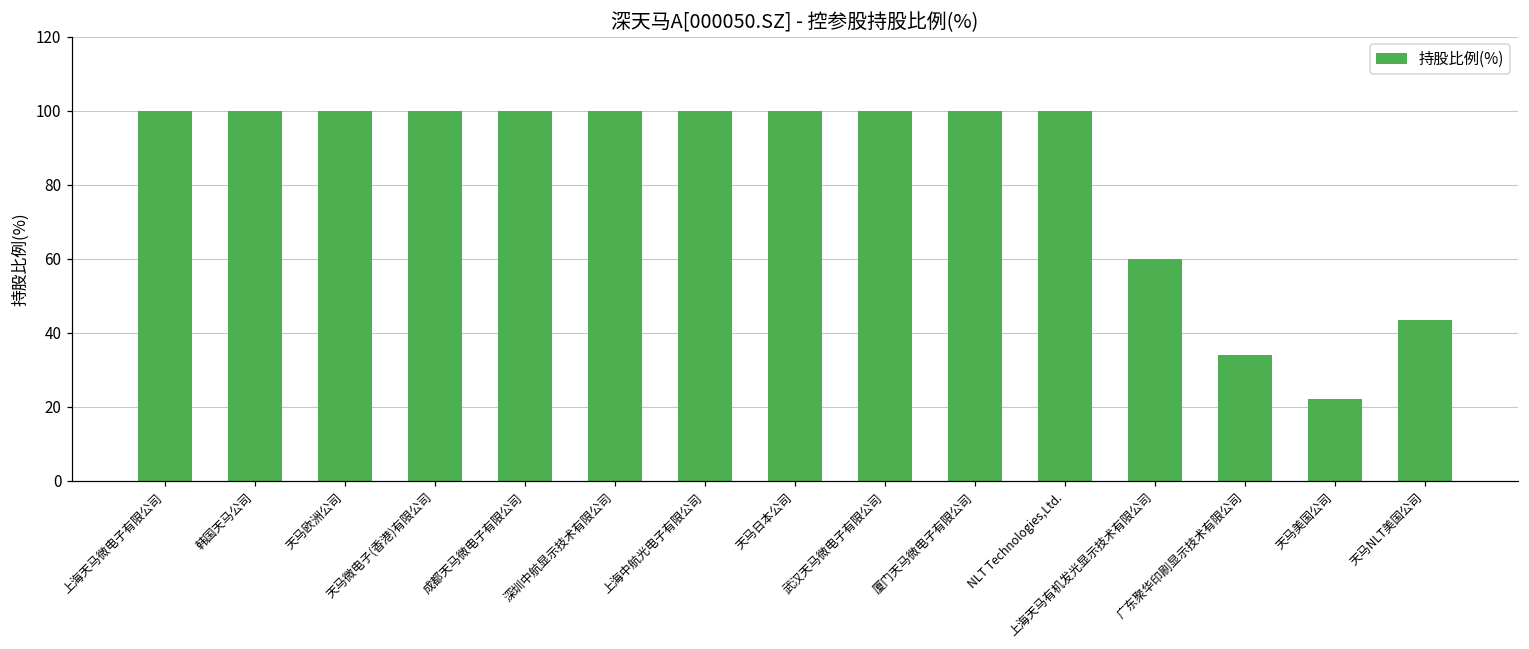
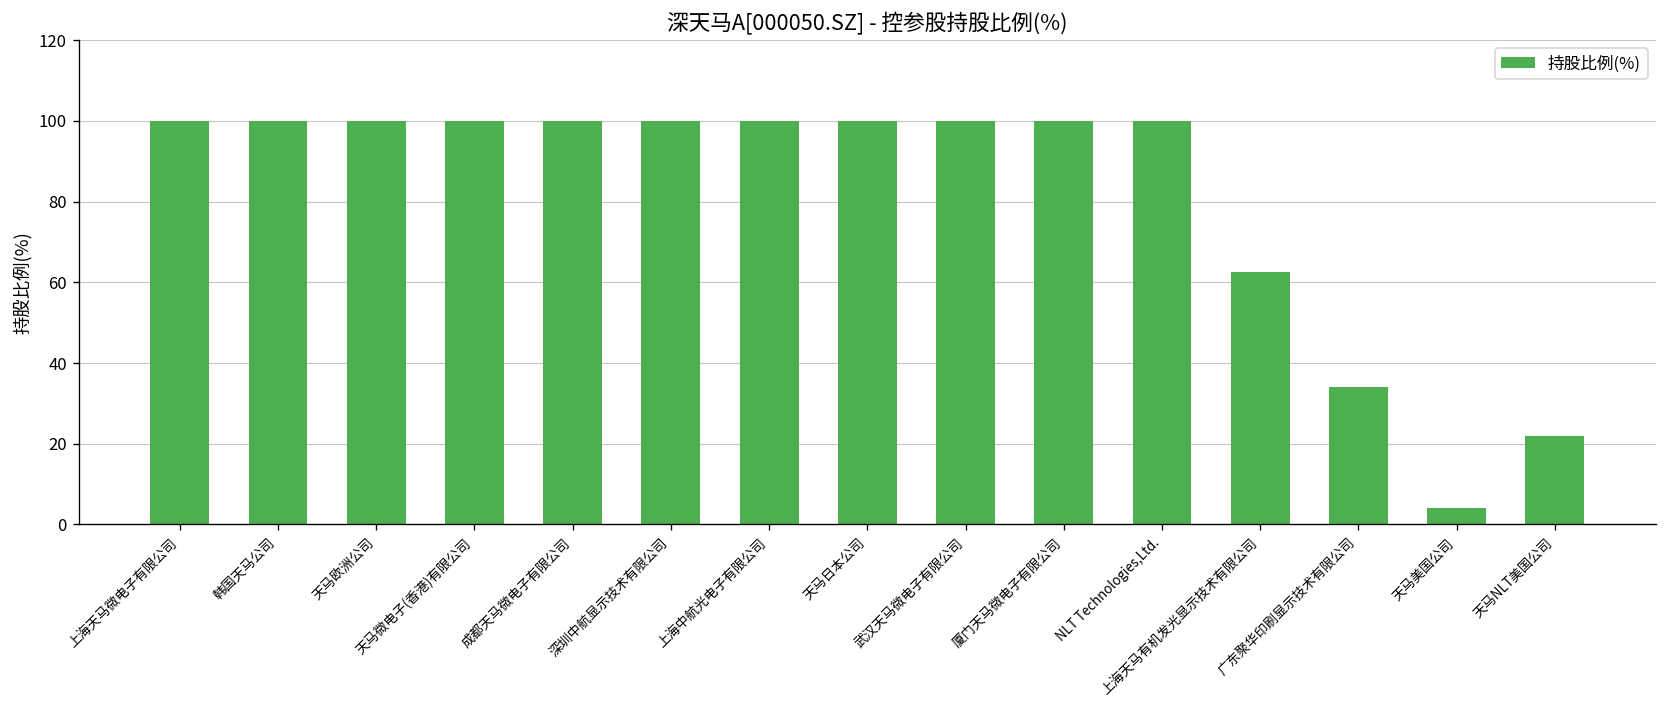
上海天马有机发光显示技术有限公司: 60 -> 63
天马美国公司: 22 -> 4
天马NLT美国公司: 44 -> 22
